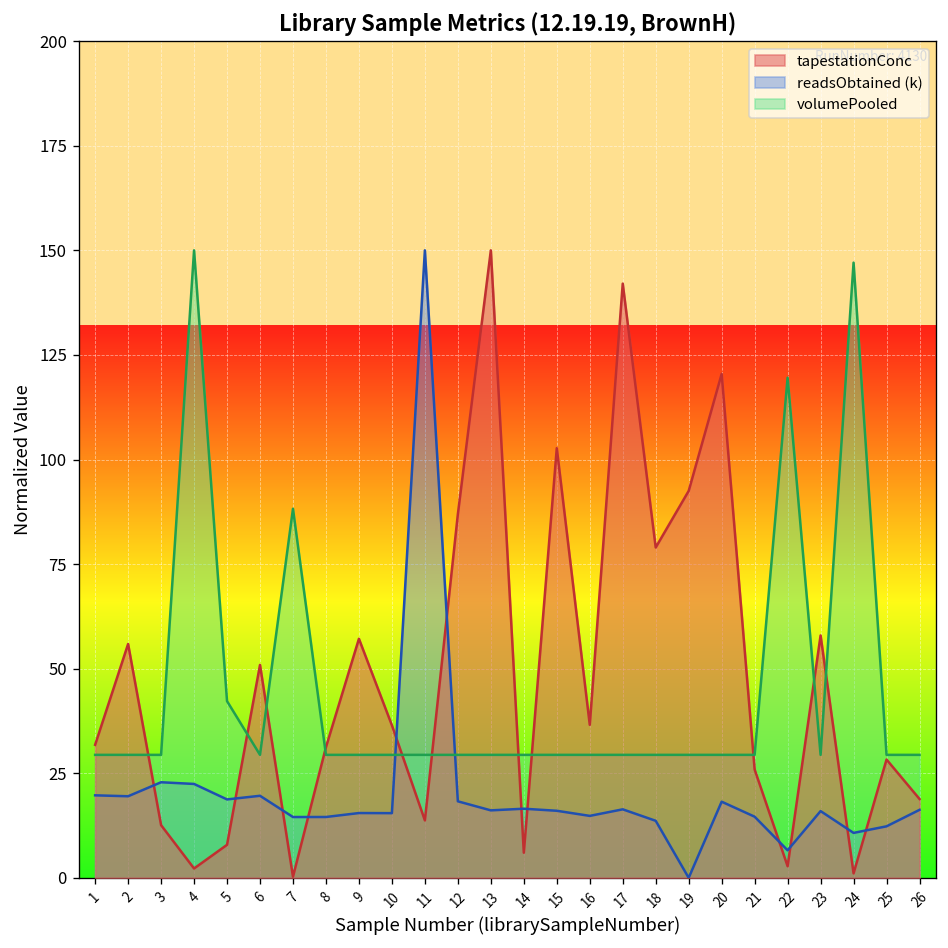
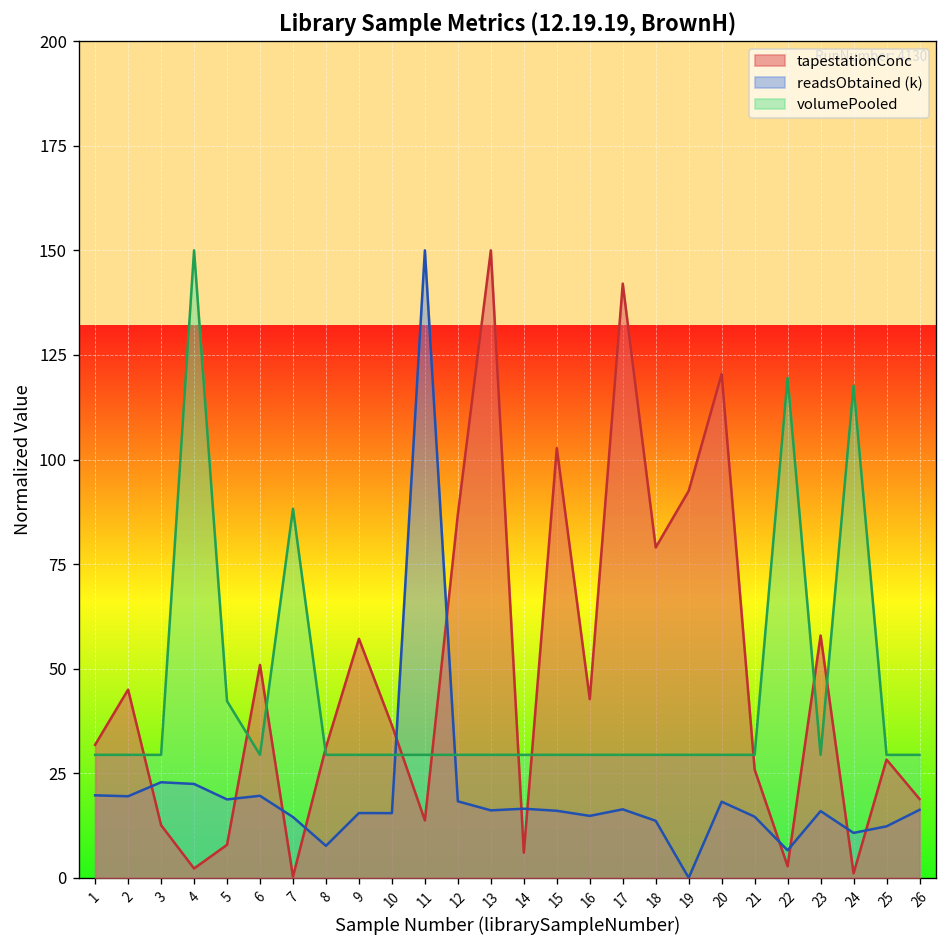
tapestationConc, 2: 56 -> 45
readsObtained (k), 8: 15 -> 8
tapestationConc, 16: 37 -> 43
volumePooled, 24: 147 -> 118
